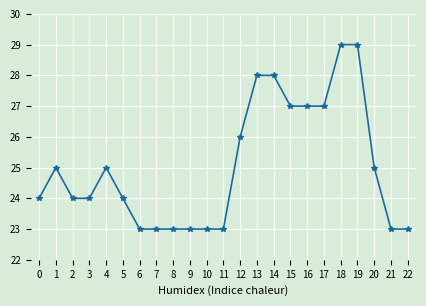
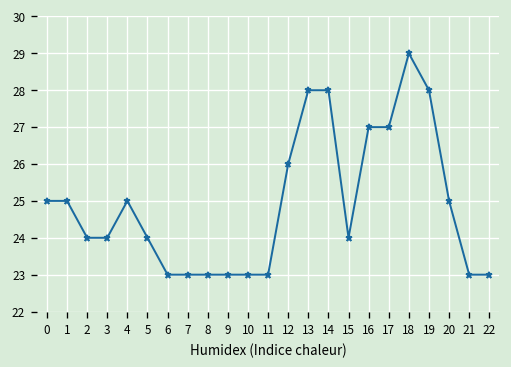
0: 24 -> 25
15: 27 -> 24
19: 29 -> 28
